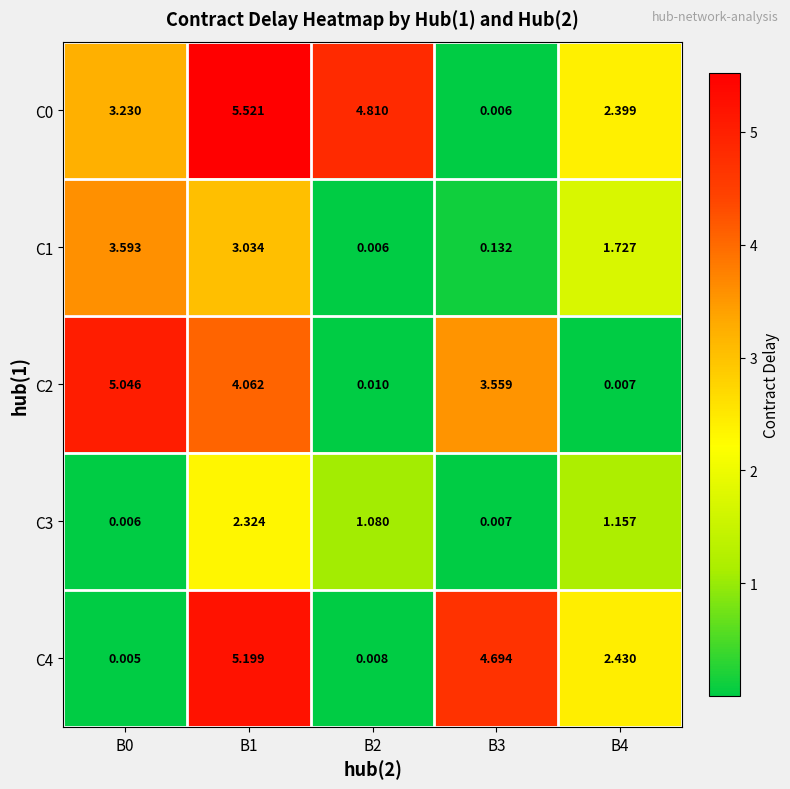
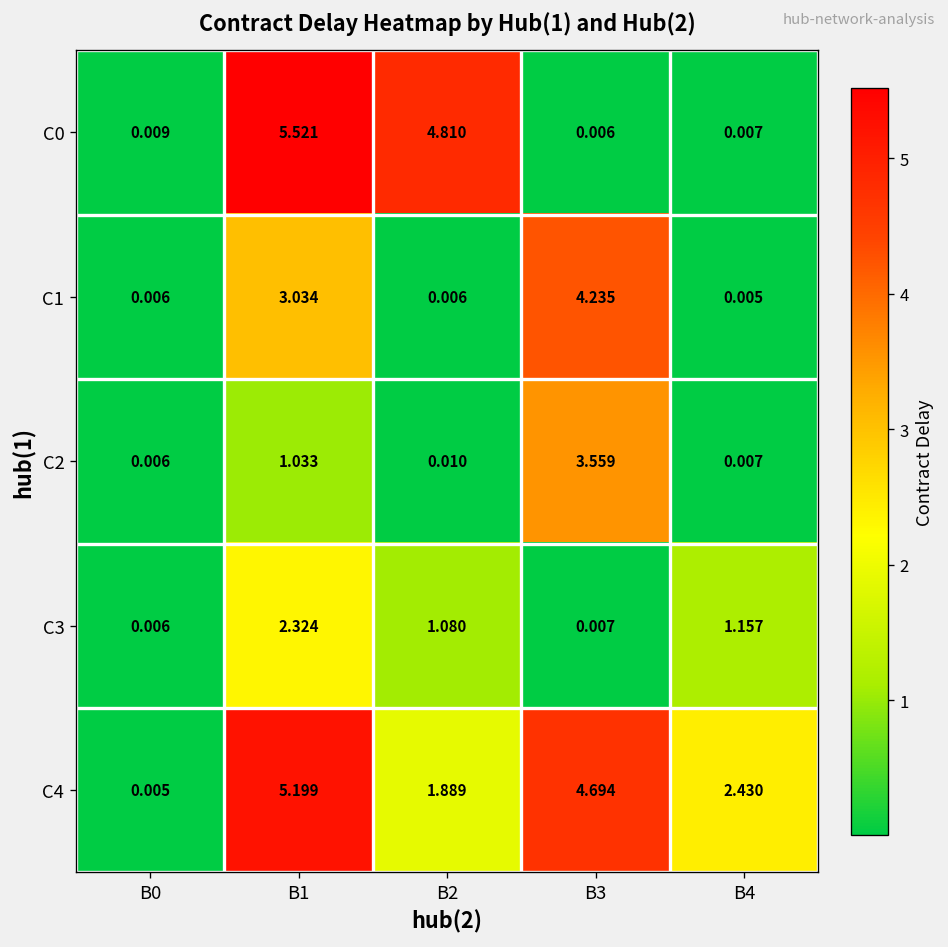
C0, B0: 3.230 -> 0.009
C0, B4: 2.399 -> 0.007
C1, B0: 3.593 -> 0.006
C1, B3: 0.132 -> 4.235
C1, B4: 1.727 -> 0.005
C2, B0: 5.046 -> 0.006
C2, B1: 4.062 -> 1.033
C4, B2: 0.008 -> 1.889
